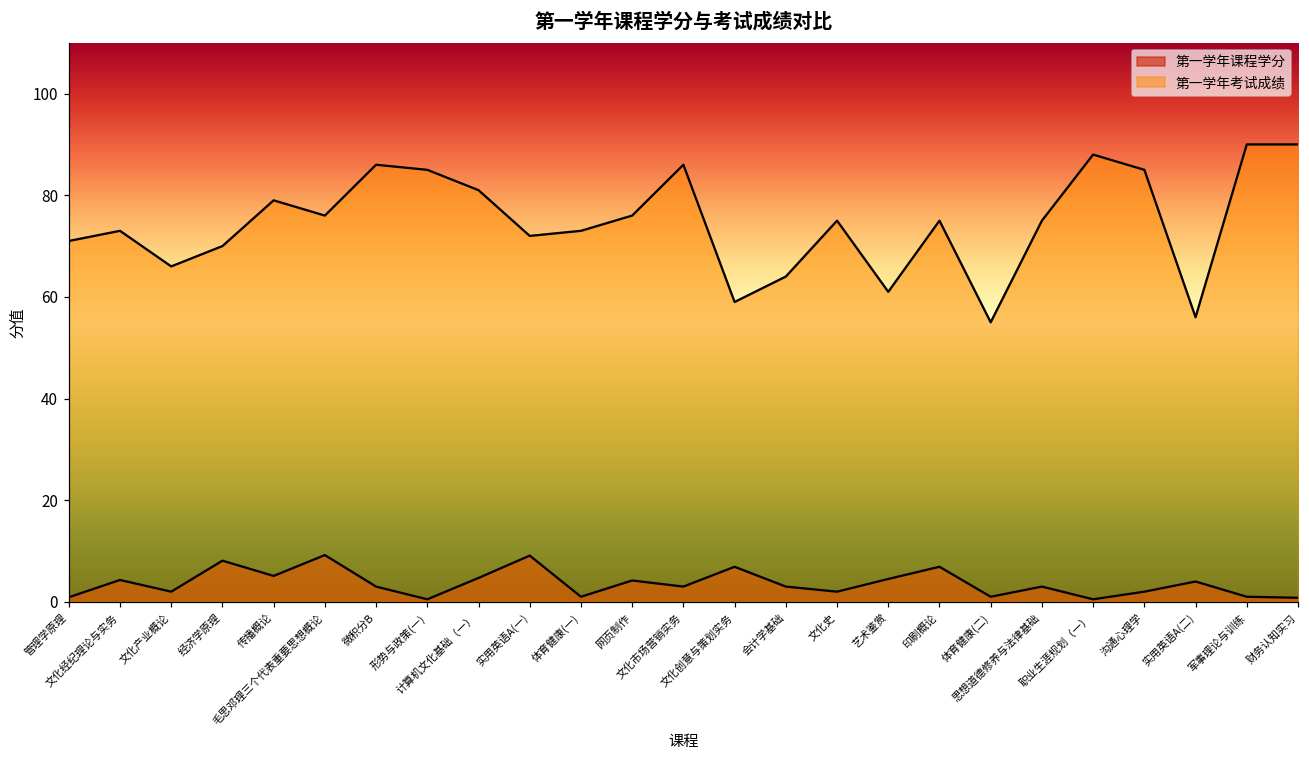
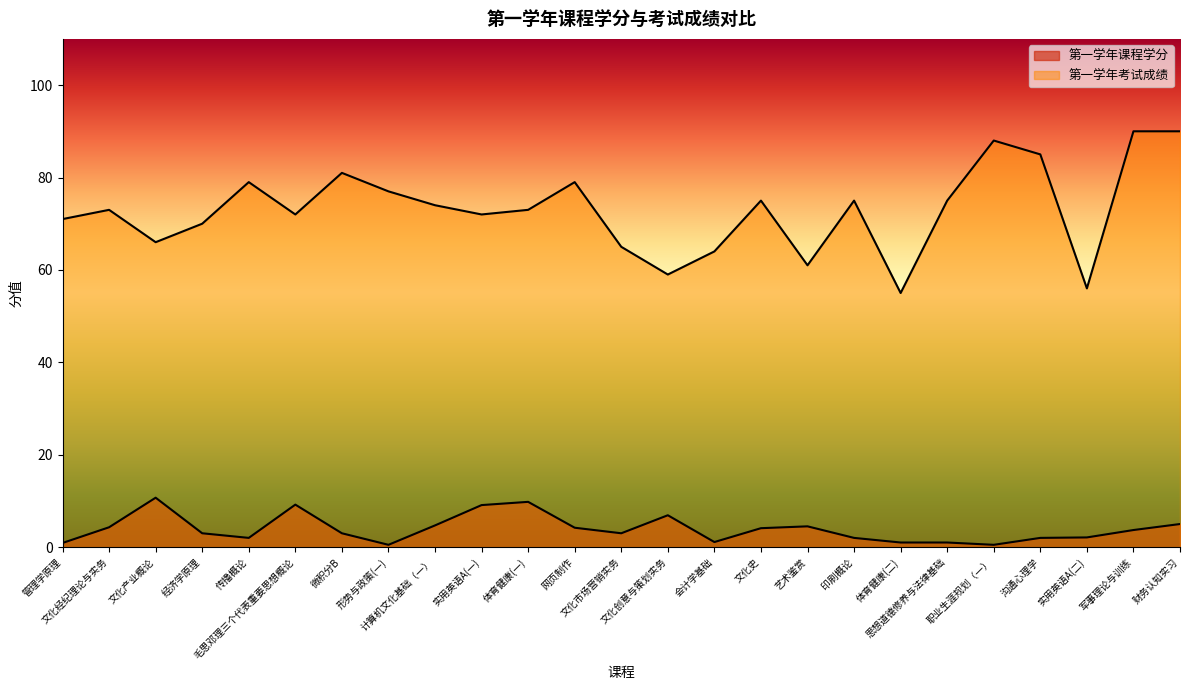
第一学年课程学分, 文化产业概论: 2 -> 11
第一学年课程学分, 经济学原理: 8 -> 3
第一学年课程学分, 传播概论: 5 -> 2
第一学年考试成绩, 毛思邓理三个代表重要思想概论: 76 -> 72
第一学年考试成绩, 微积分B: 86 -> 81
第一学年考试成绩, 形势与政策(一): 85 -> 77
第一学年考试成绩, 计算机文化基础（一）: 81 -> 74
第一学年课程学分, 体育健康(一): 1 -> 10
第一学年考试成绩, 网页制作: 76 -> 79
第一学年考试成绩, 文化市场营销实务: 86 -> 65
第一学年课程学分, 会计学基础: 3 -> 1
第一学年课程学分, 文化史: 2 -> 4
第一学年课程学分, 印刷概论: 7 -> 2
第一学年课程学分, 思想道德修养与法律基础: 3 -> 1
第一学年课程学分, 实用英语A(二): 4 -> 2
第一学年课程学分, 军事理论与训练: 1 -> 4
第一学年课程学分, 财务认知实习: 1 -> 5
